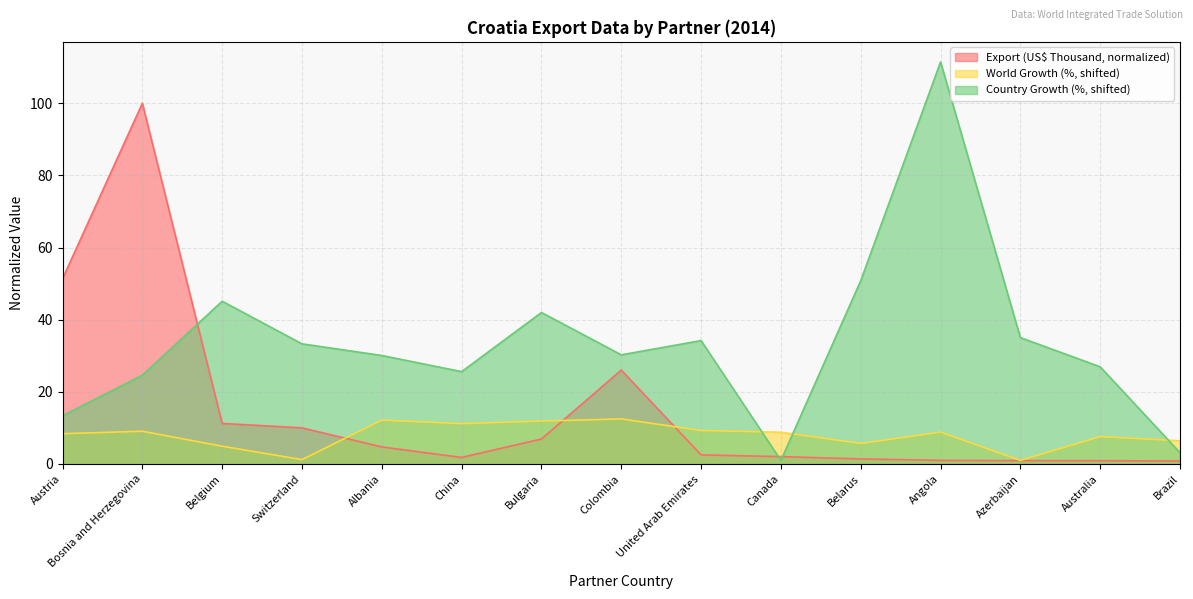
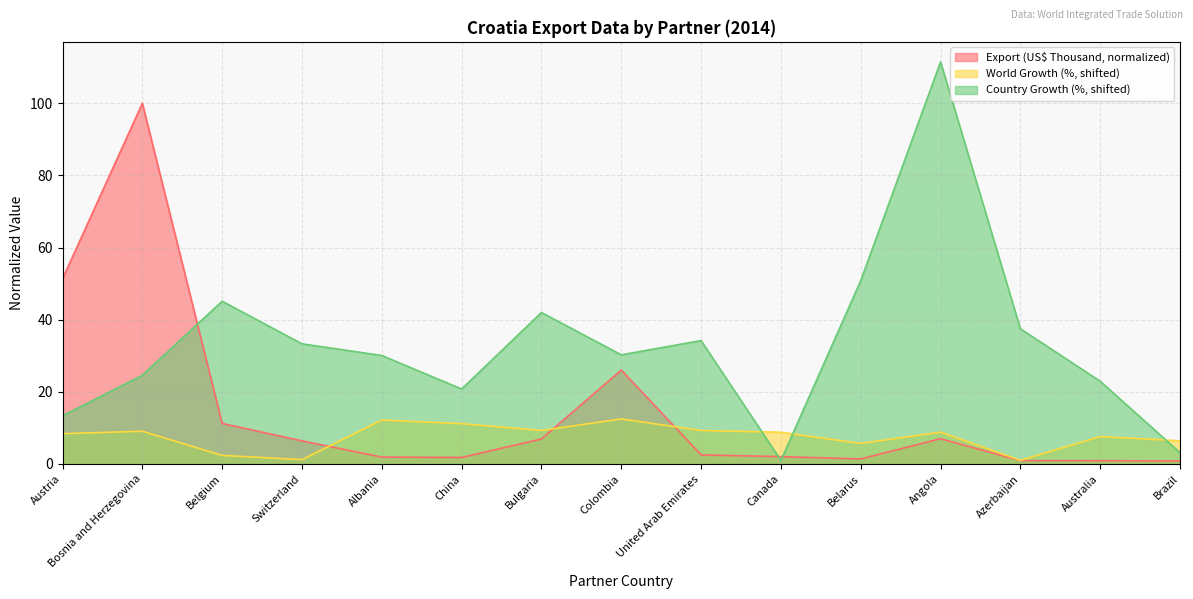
World Growth (%, shifted), Belgium: 5 -> 2
Export (US$ Thousand, normalized), Switzerland: 10 -> 6
Export (US$ Thousand, normalized), Albania: 5 -> 2
Country Growth (%, shifted), China: 26 -> 21
World Growth (%, shifted), Bulgaria: 12 -> 9
Export (US$ Thousand, normalized), Angola: 1 -> 7
Country Growth (%, shifted), Azerbaijan: 35 -> 37
Country Growth (%, shifted), Australia: 27 -> 23
